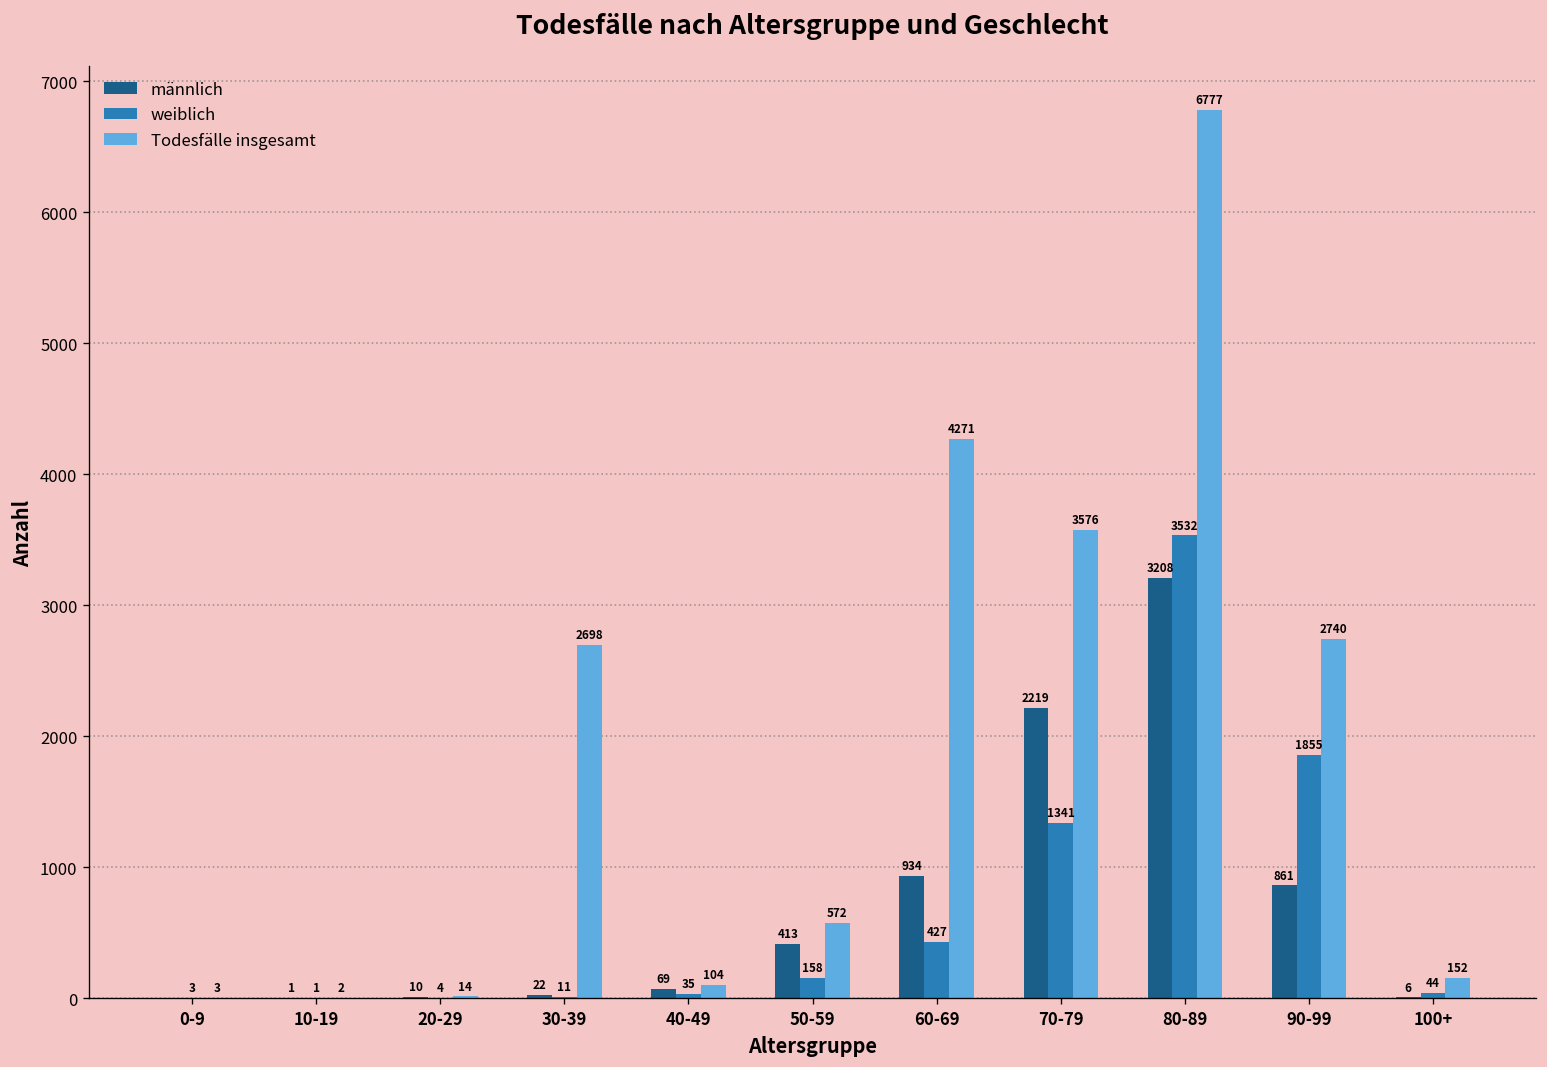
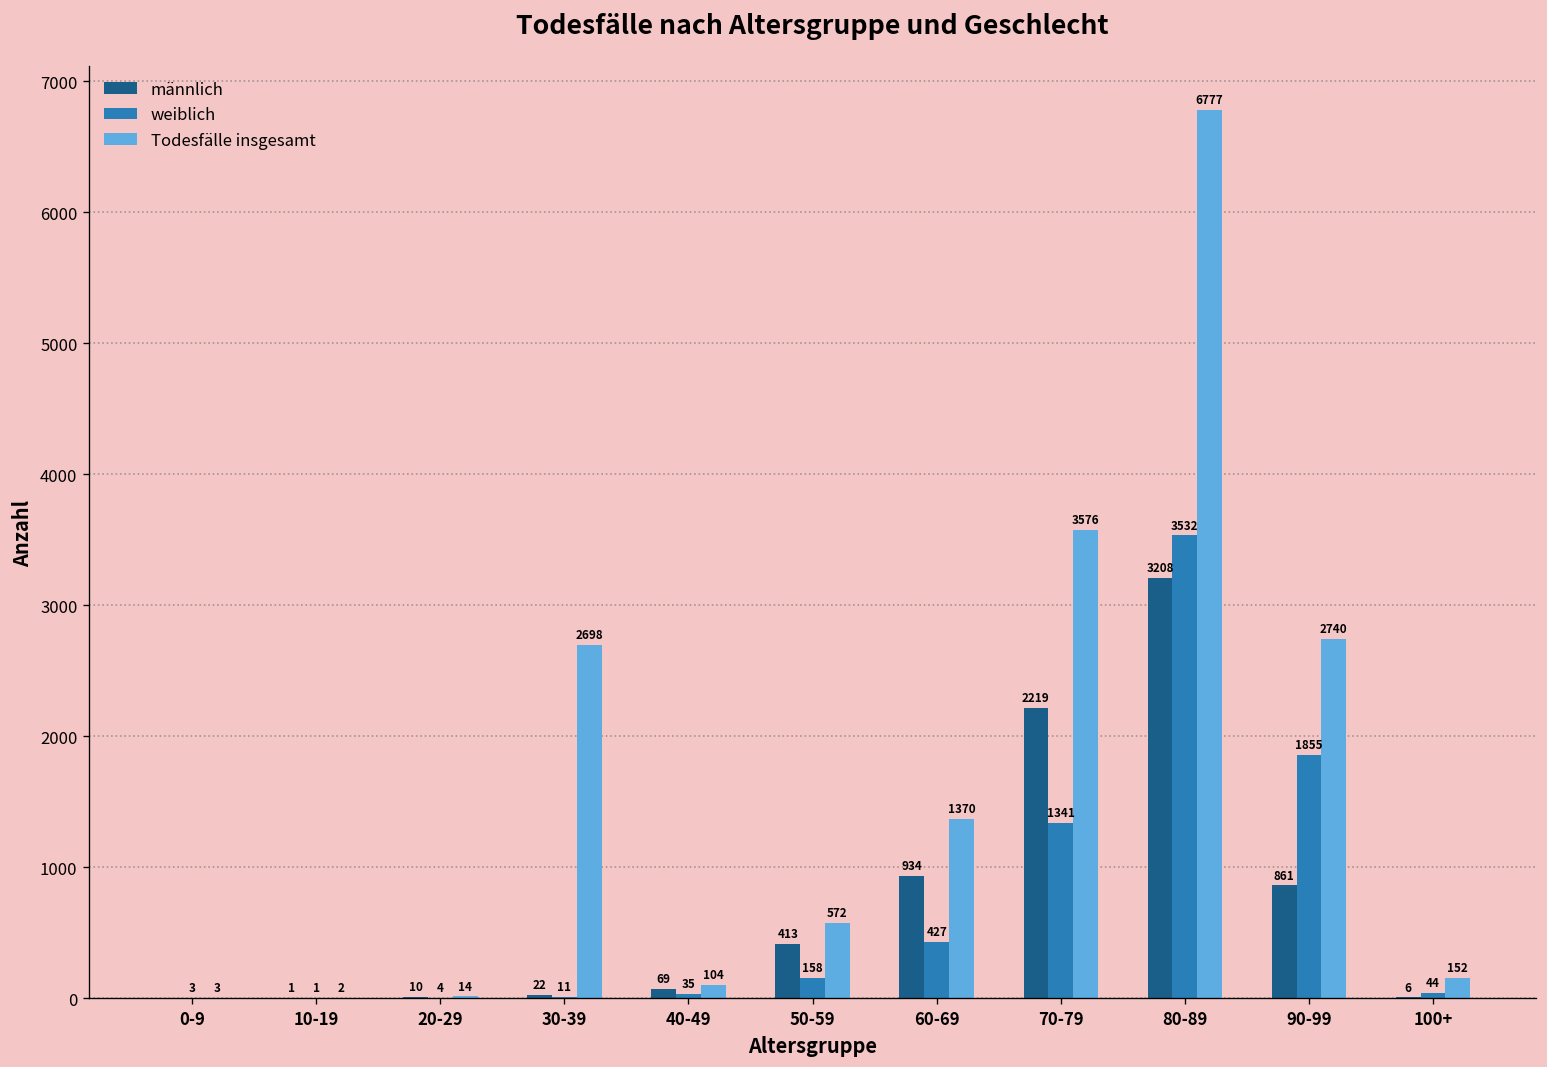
Todesfälle insgesamt, 60-69: 4271 -> 1370
